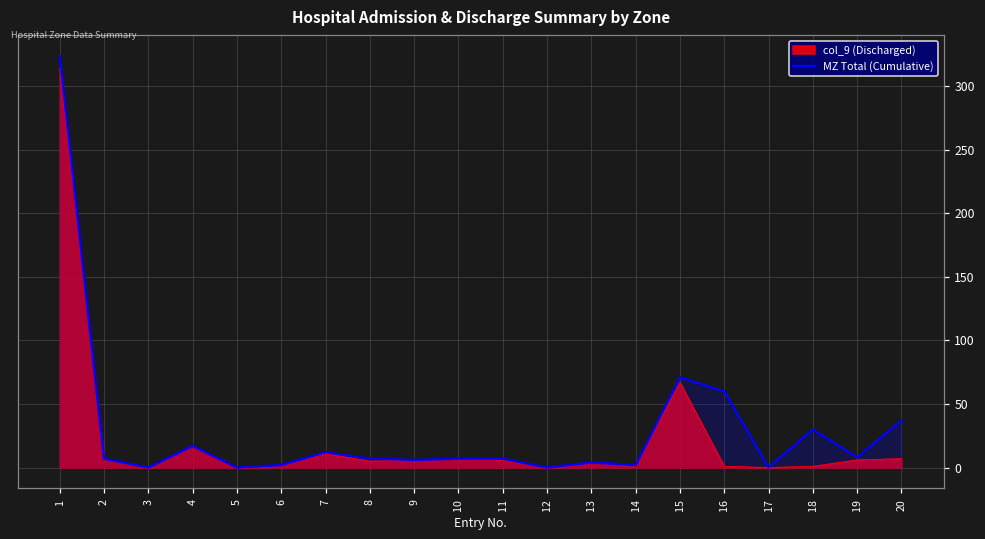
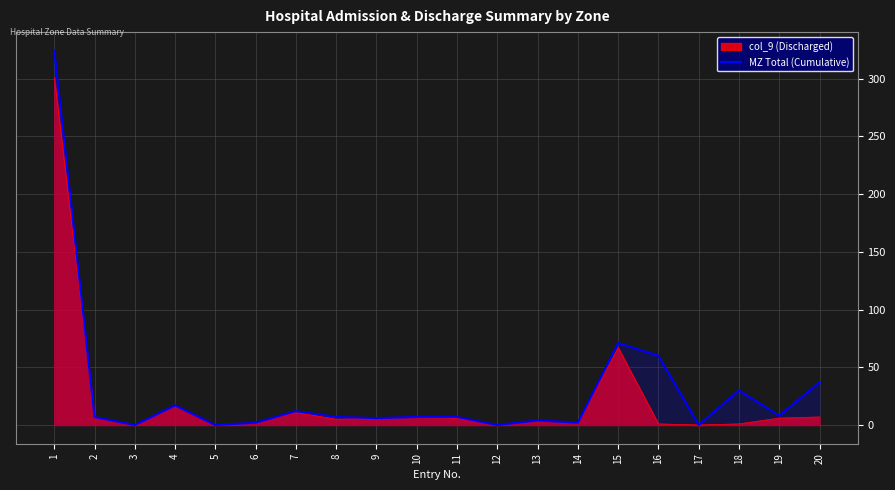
col_9 (Discharged), 1: 314 -> 301
